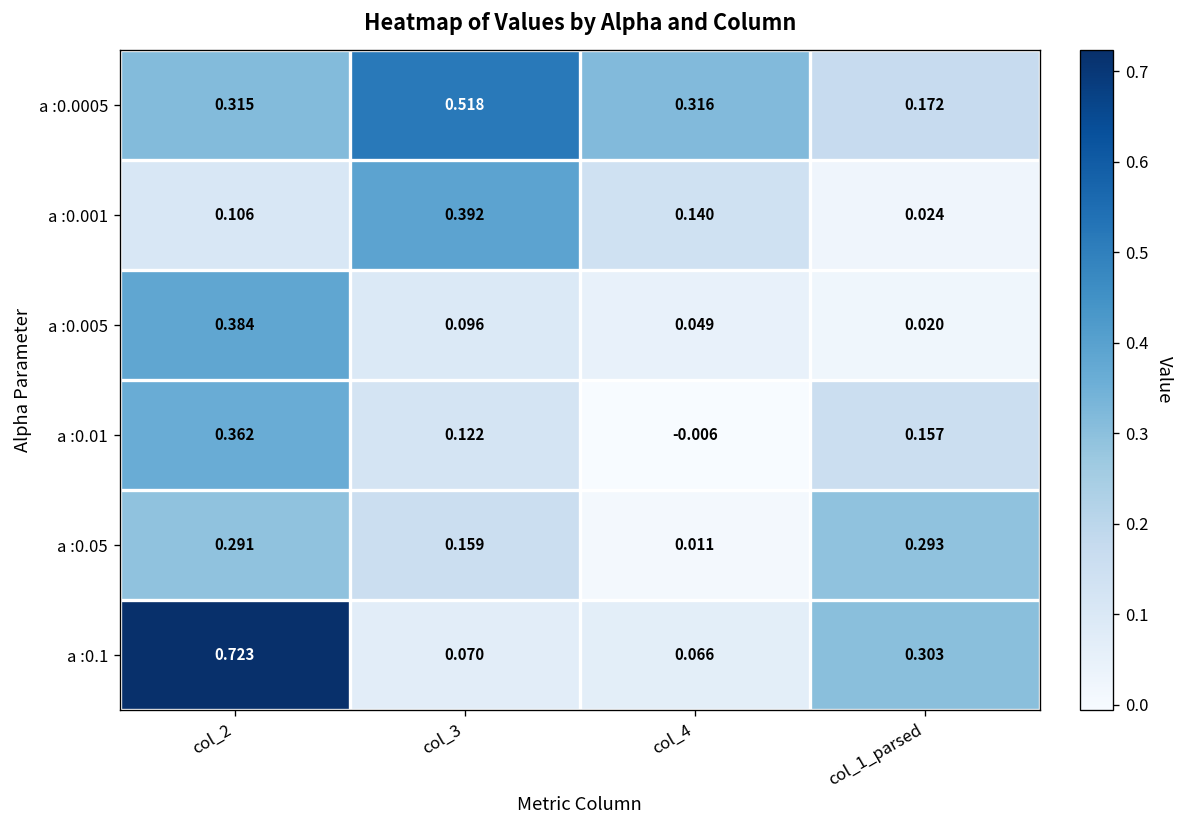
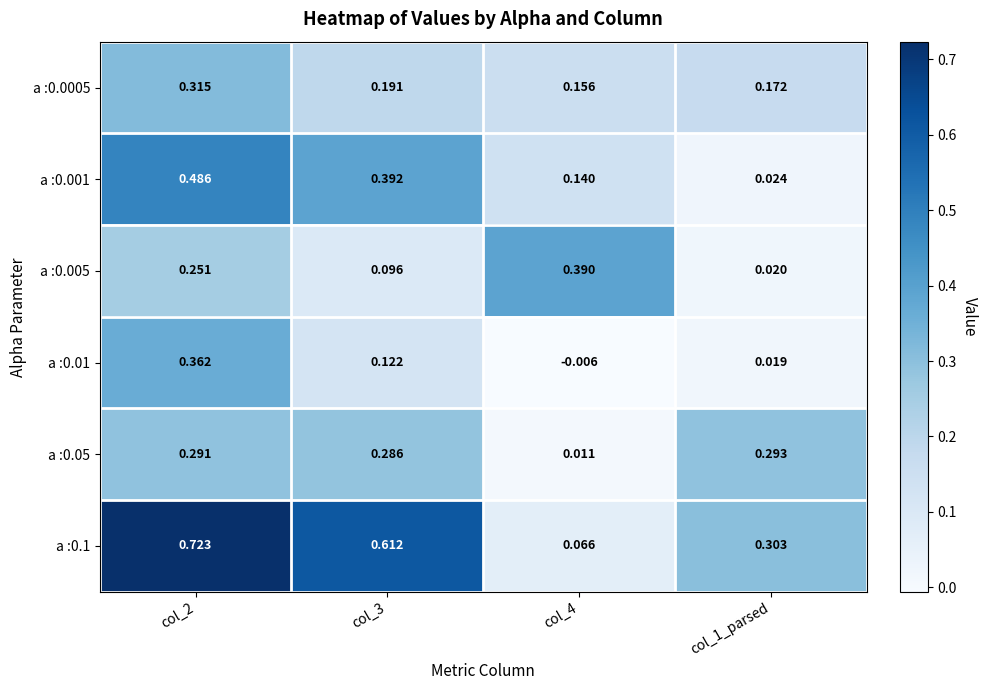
a :0.0005, col_3: 0.518 -> 0.191
a :0.0005, col_4: 0.316 -> 0.156
a :0.001, col_2: 0.106 -> 0.486
a :0.005, col_2: 0.384 -> 0.251
a :0.005, col_4: 0.049 -> 0.390
a :0.01, col_1_parsed: 0.157 -> 0.019
a :0.05, col_3: 0.159 -> 0.286
a :0.1, col_3: 0.070 -> 0.612
